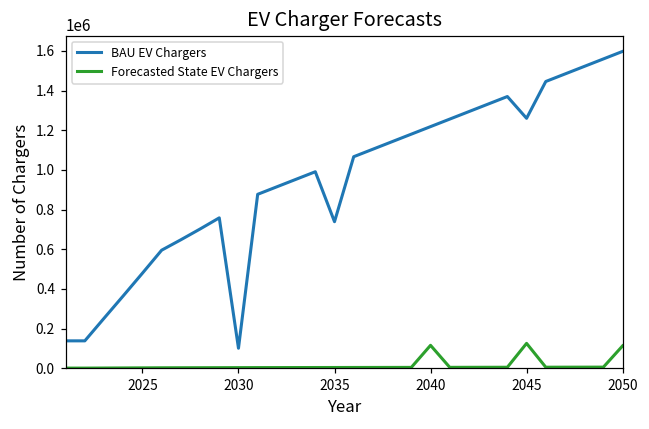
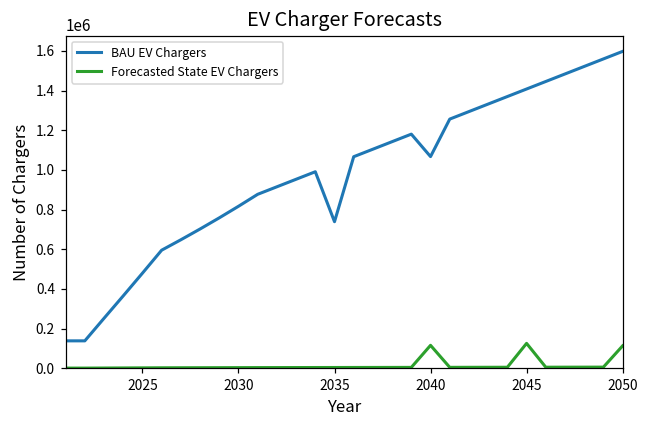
BAU EV Chargers, 2030: 100000 -> 820000
BAU EV Chargers, 2040: 1220000 -> 1070000
BAU EV Chargers, 2045: 1260000 -> 1410000
